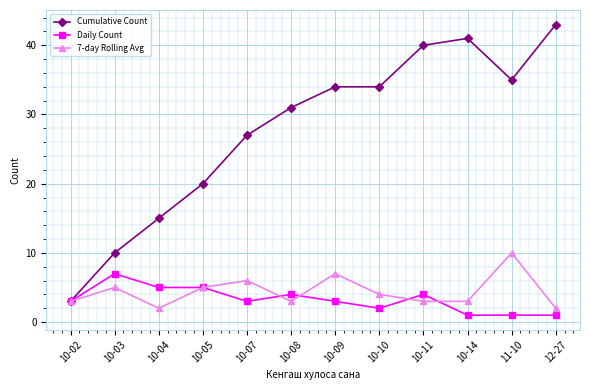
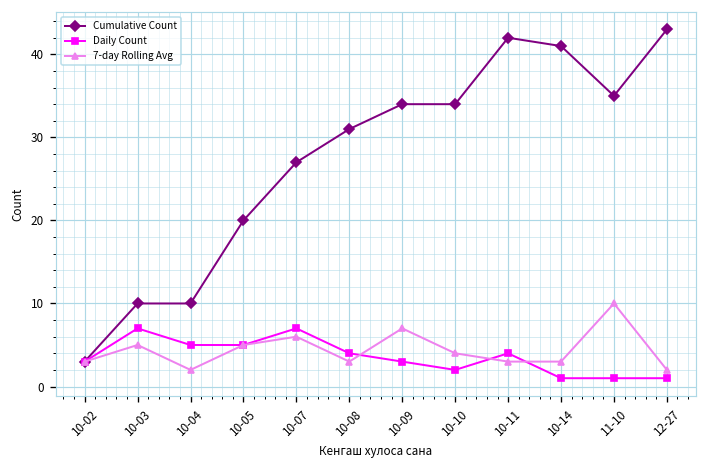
Cumulative Count, 10-04: 15 -> 10
Daily Count, 10-07: 3 -> 7
Cumulative Count, 10-11: 40 -> 42
